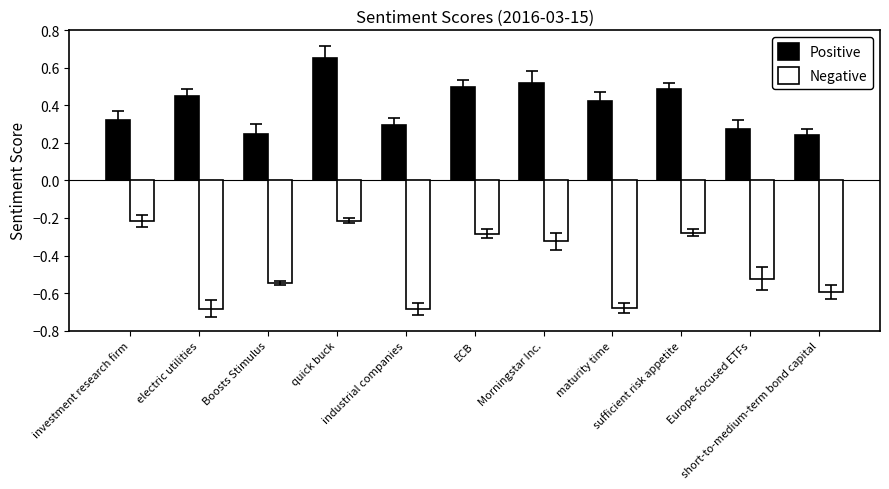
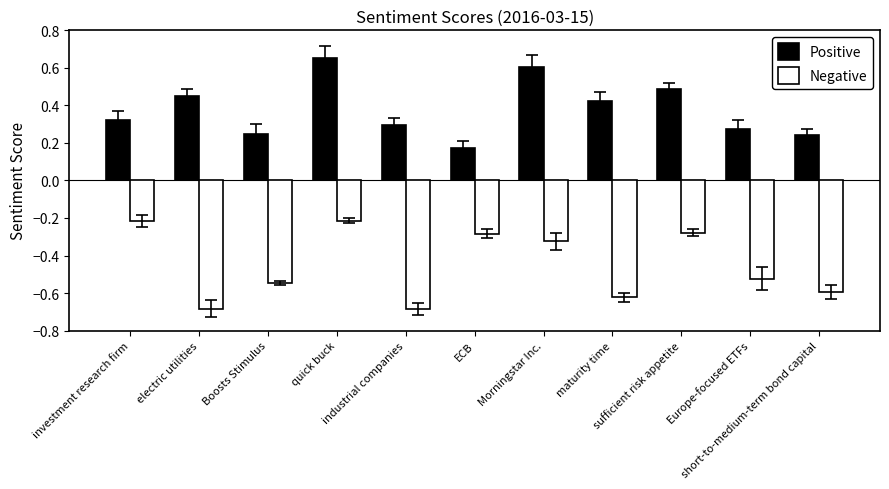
Positive, ECB: 0.50 -> 0.17
Positive, Morningstar Inc.: 0.52 -> 0.61
Negative, maturity time: -0.68 -> -0.62
